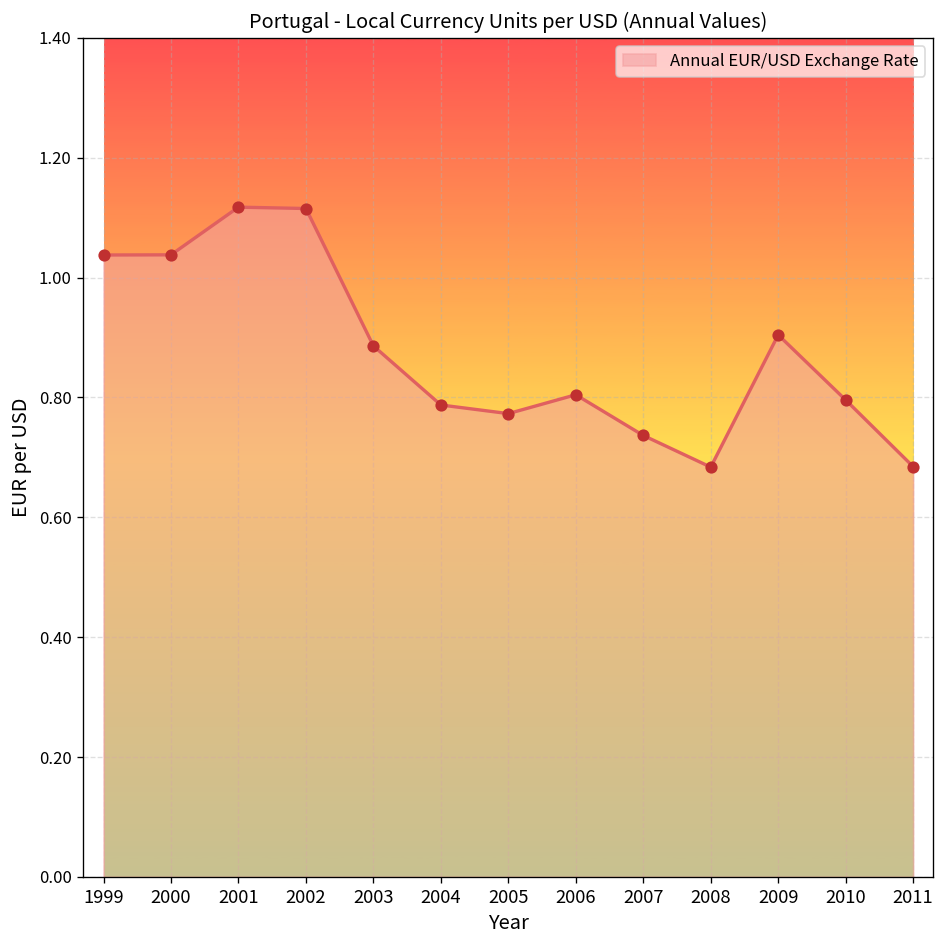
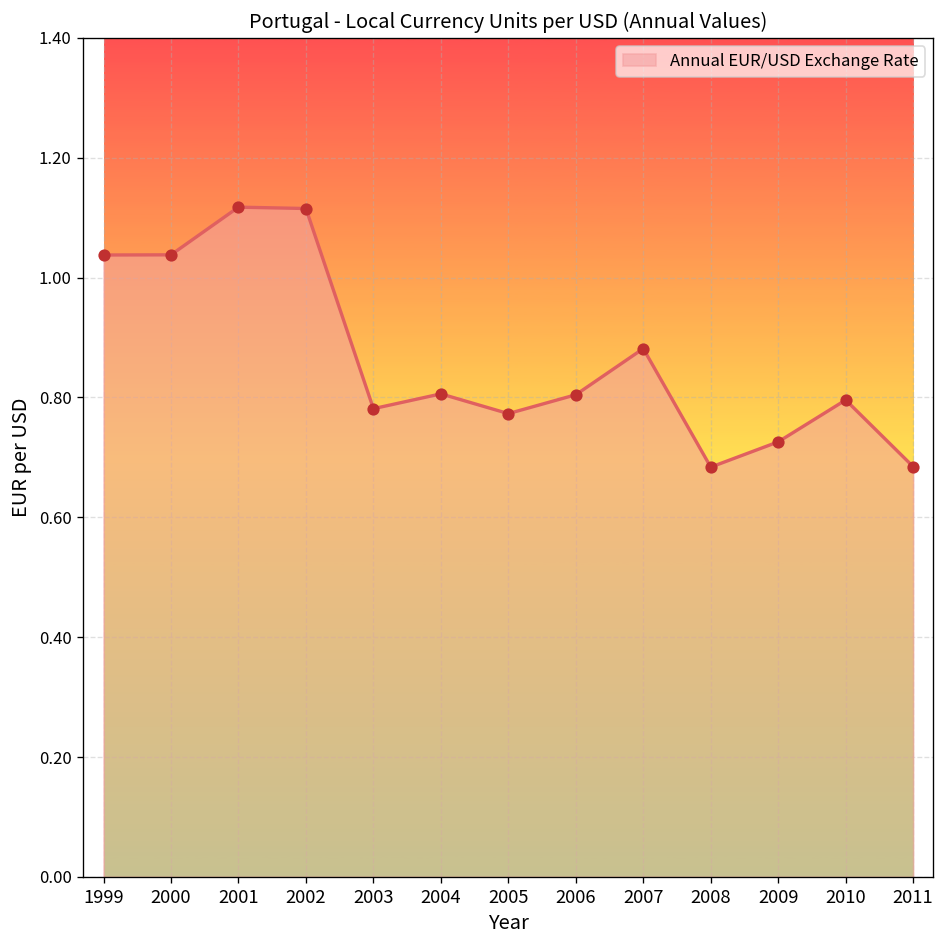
2003: 0.89 -> 0.78
2004: 0.79 -> 0.81
2007: 0.74 -> 0.88
2009: 0.90 -> 0.73
